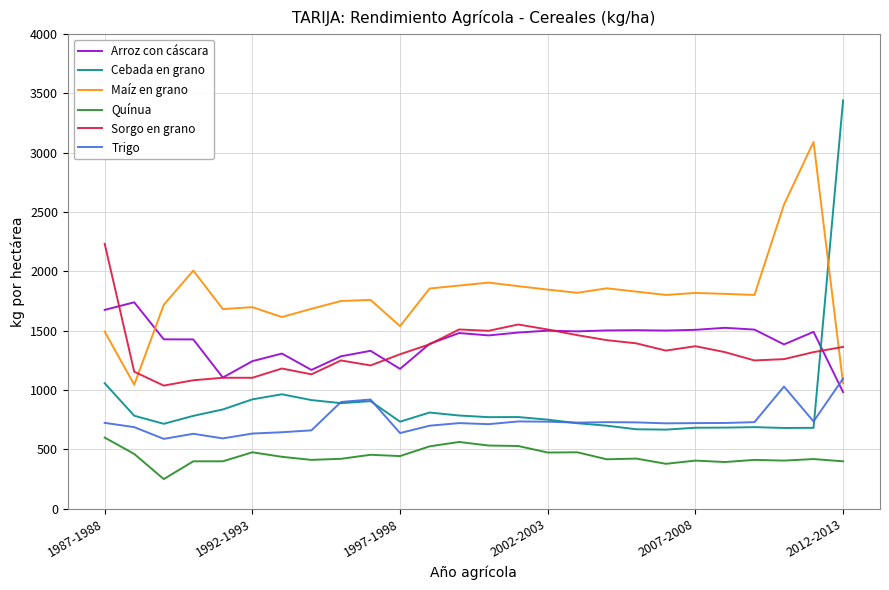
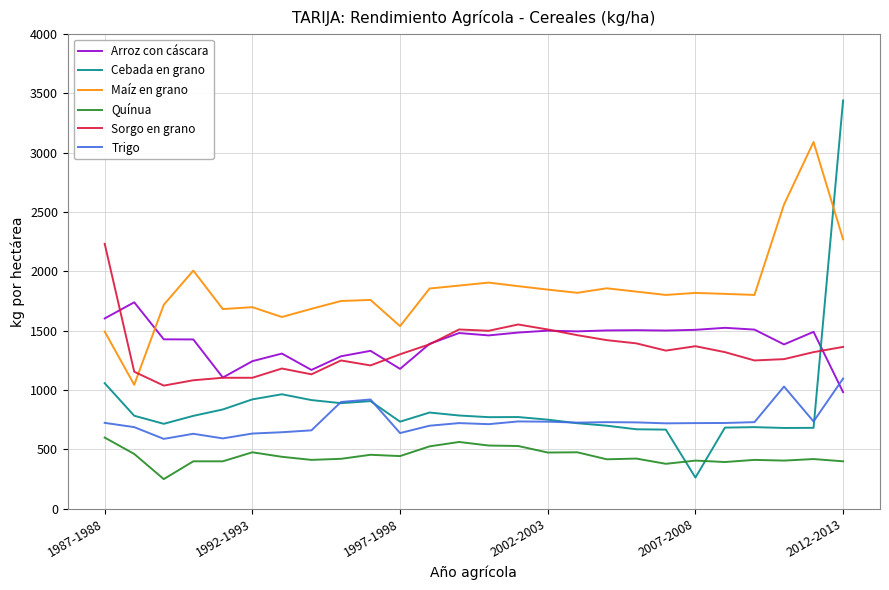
Arroz con cáscara, 1987-1988: 1680 -> 1600
Cebada en grano, 2007-2008: 680 -> 260
Maíz en grano, 2012-2013: 1060 -> 2270
